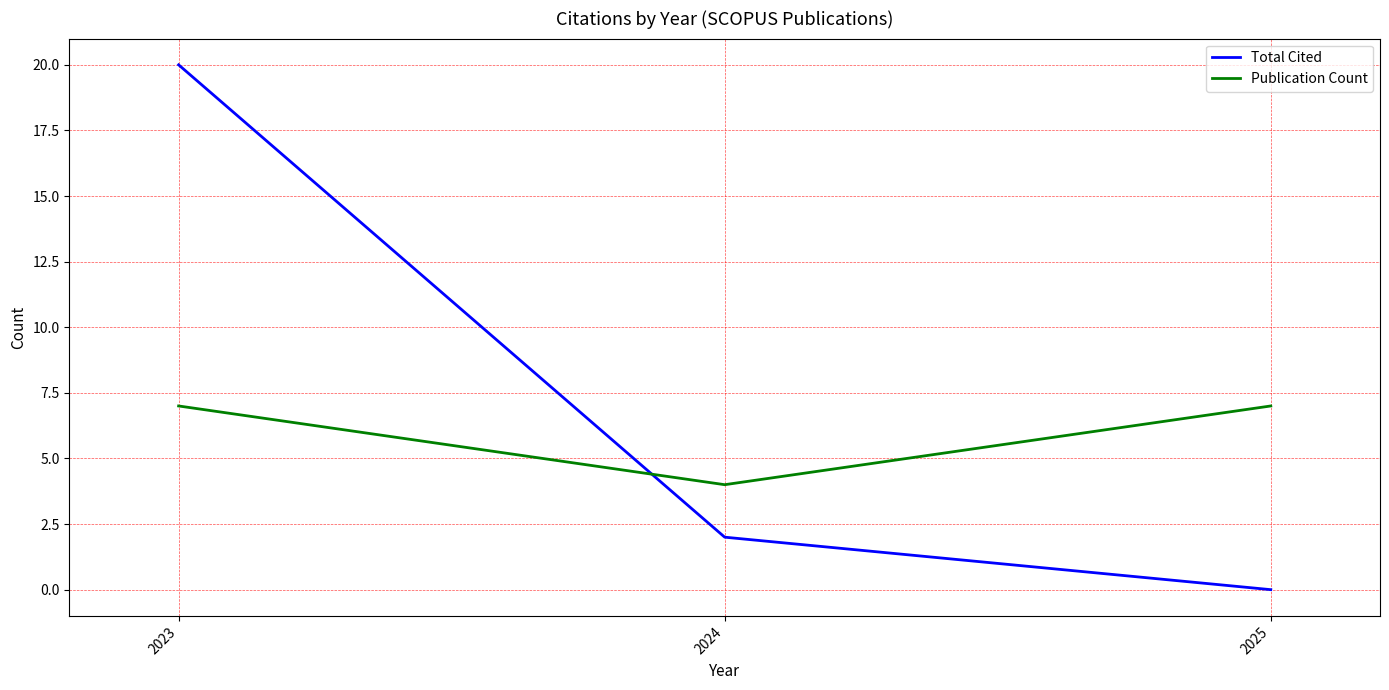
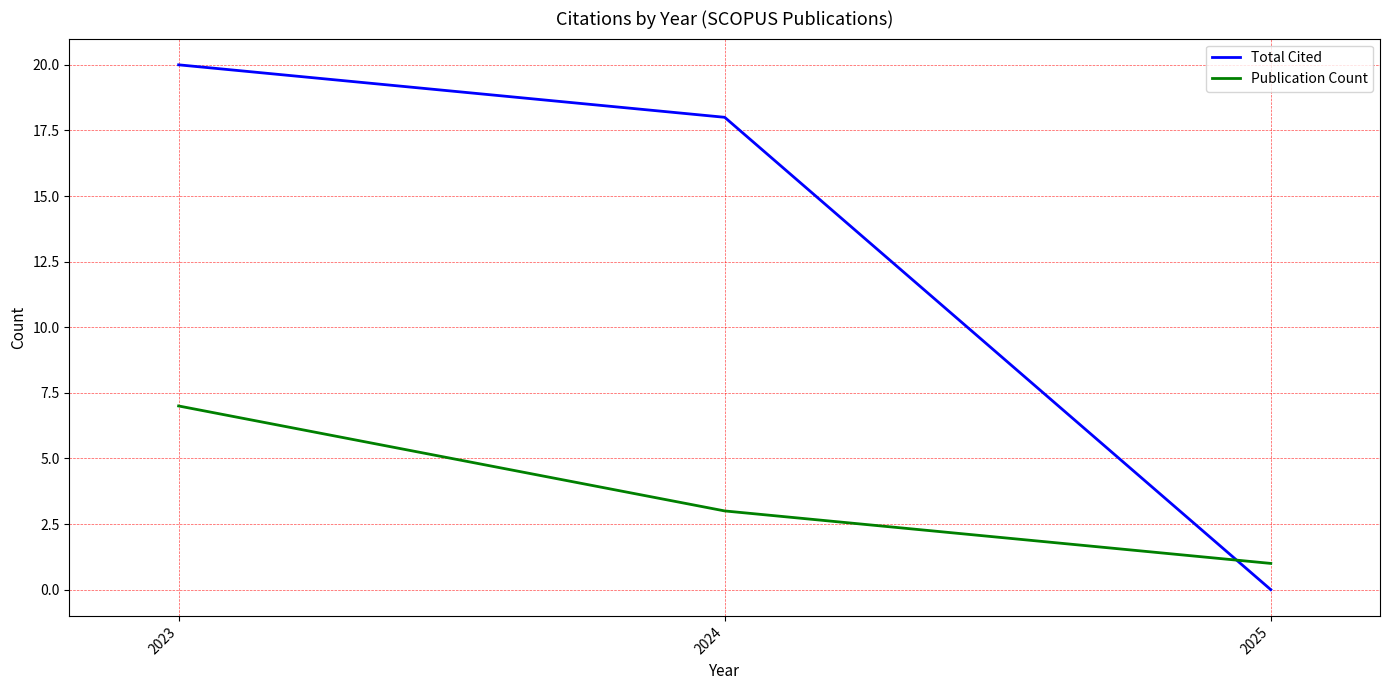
Total Cited, 2024: 2 -> 18
Publication Count, 2024: 4 -> 3
Publication Count, 2025: 7 -> 1
